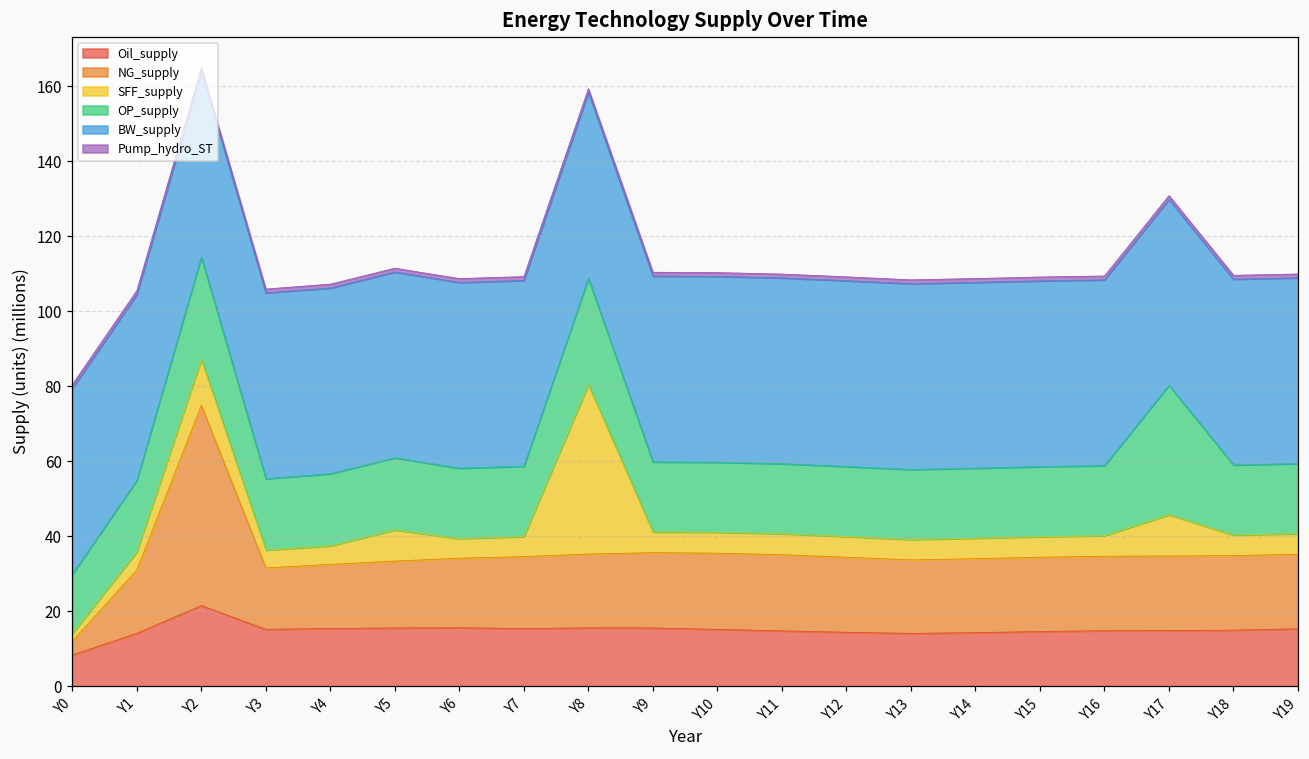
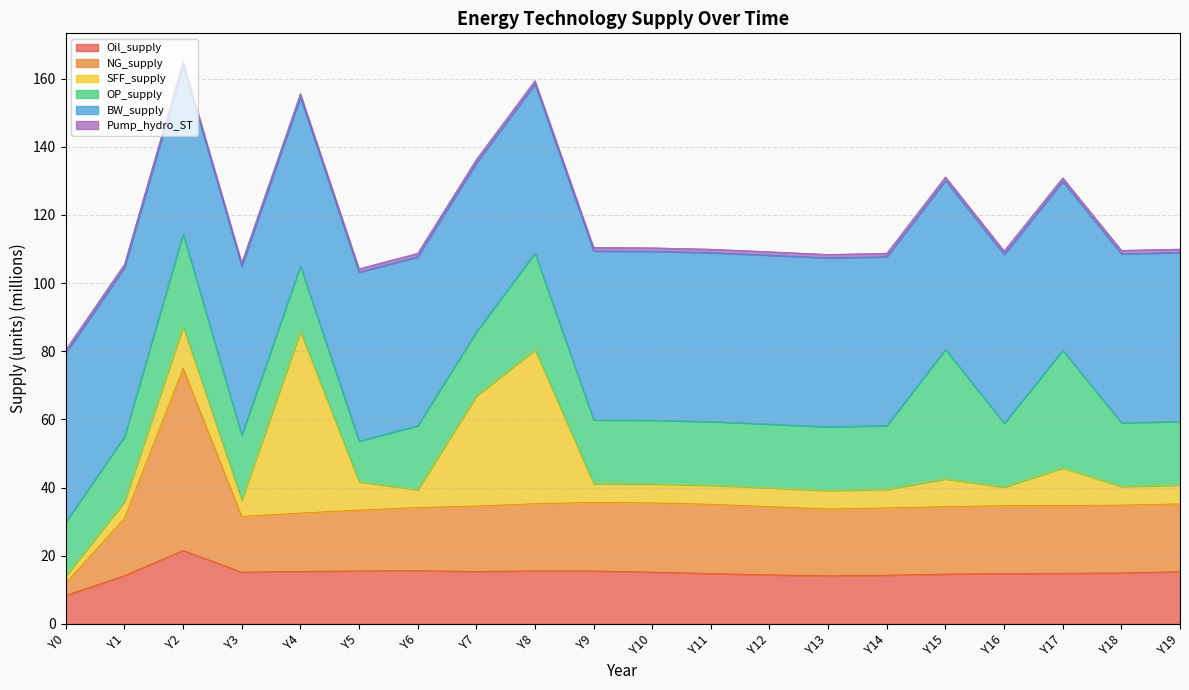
SFF_supply, Y4: 5 -> 53
OP_supply, Y5: 19 -> 12
SFF_supply, Y7: 5 -> 32
SFF_supply, Y15: 5 -> 8
OP_supply, Y15: 19 -> 38
